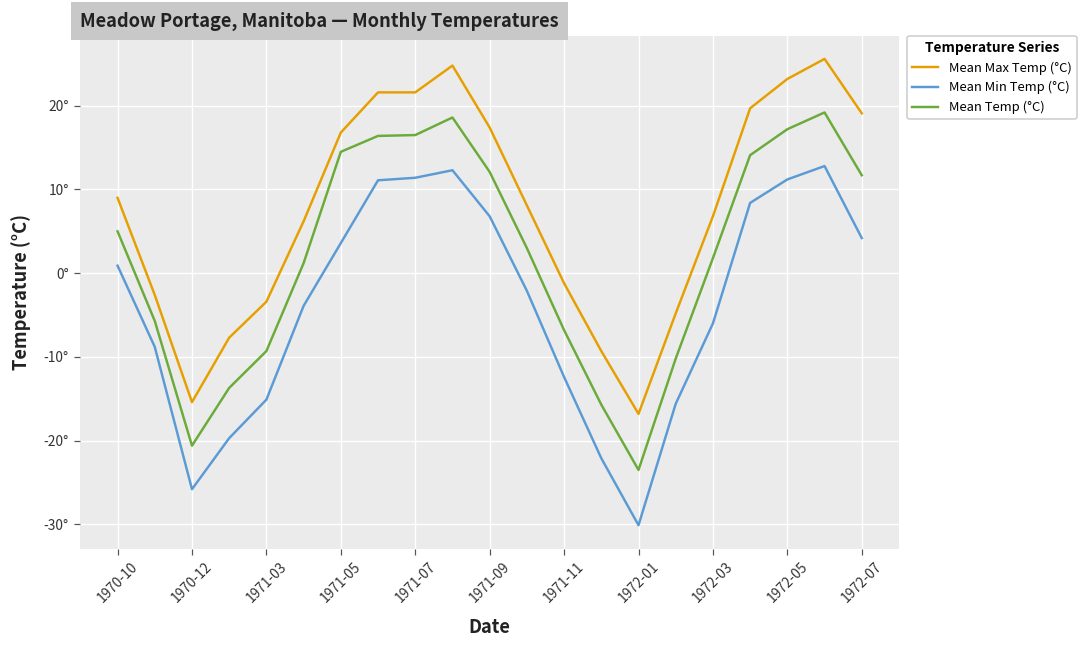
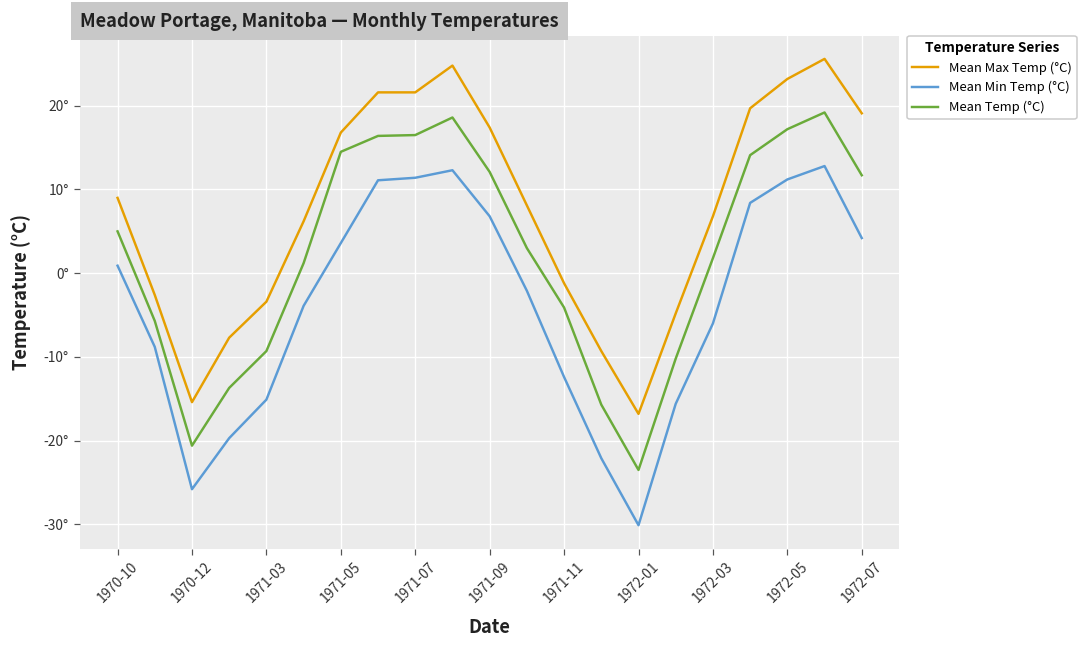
Mean Temp (°C), 1971-11: -7° -> -4°
